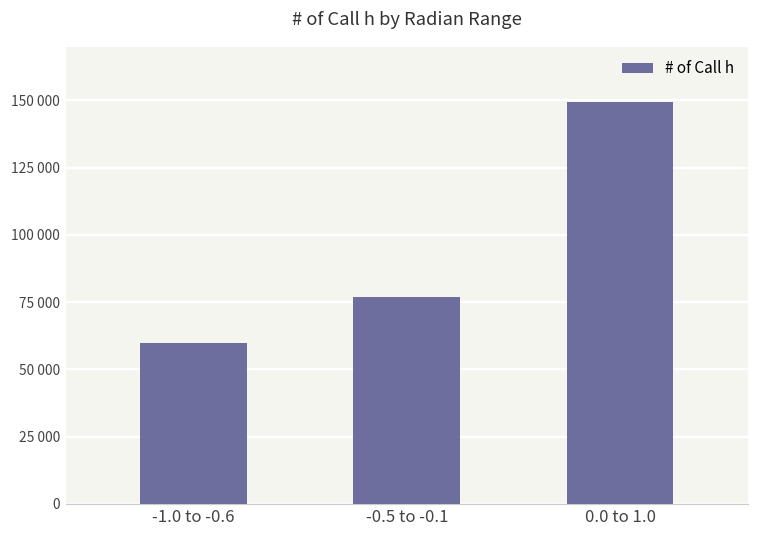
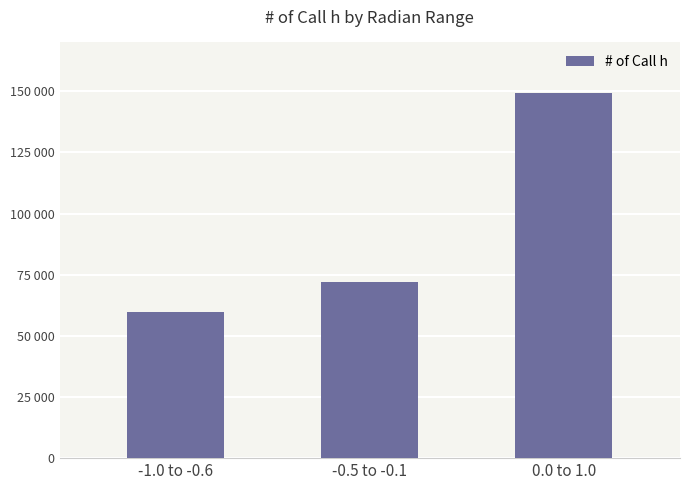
-0.5 to -0.1: 77000 -> 72000
